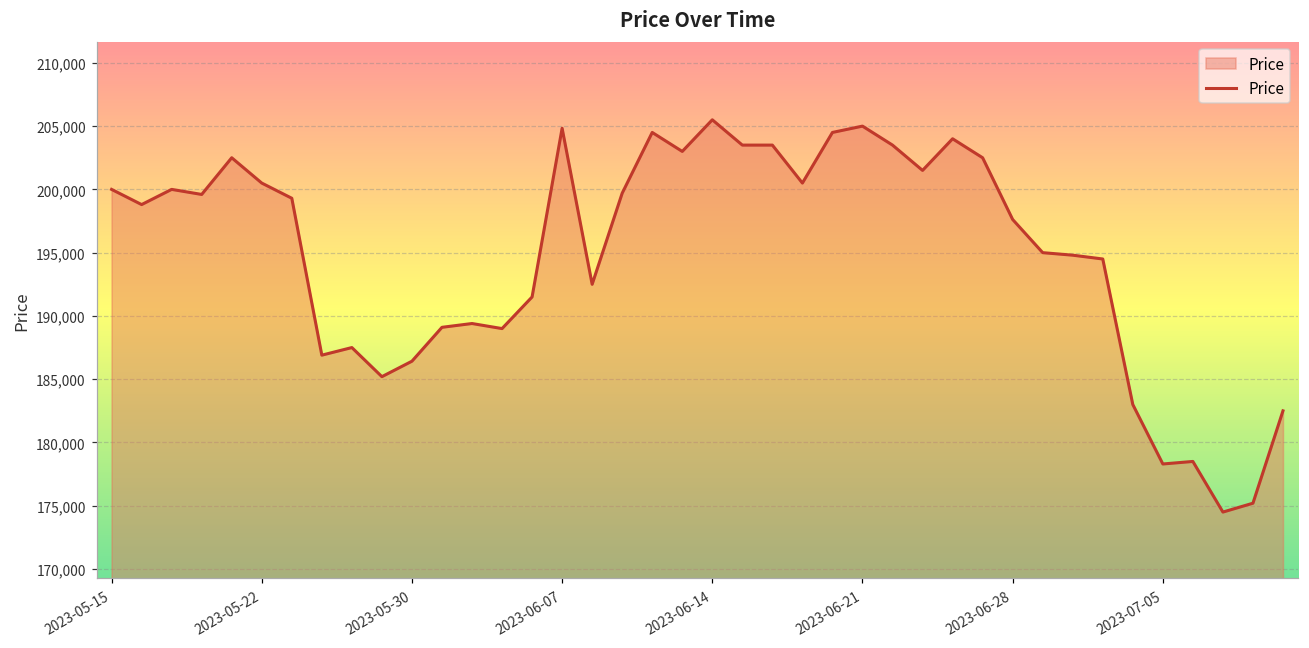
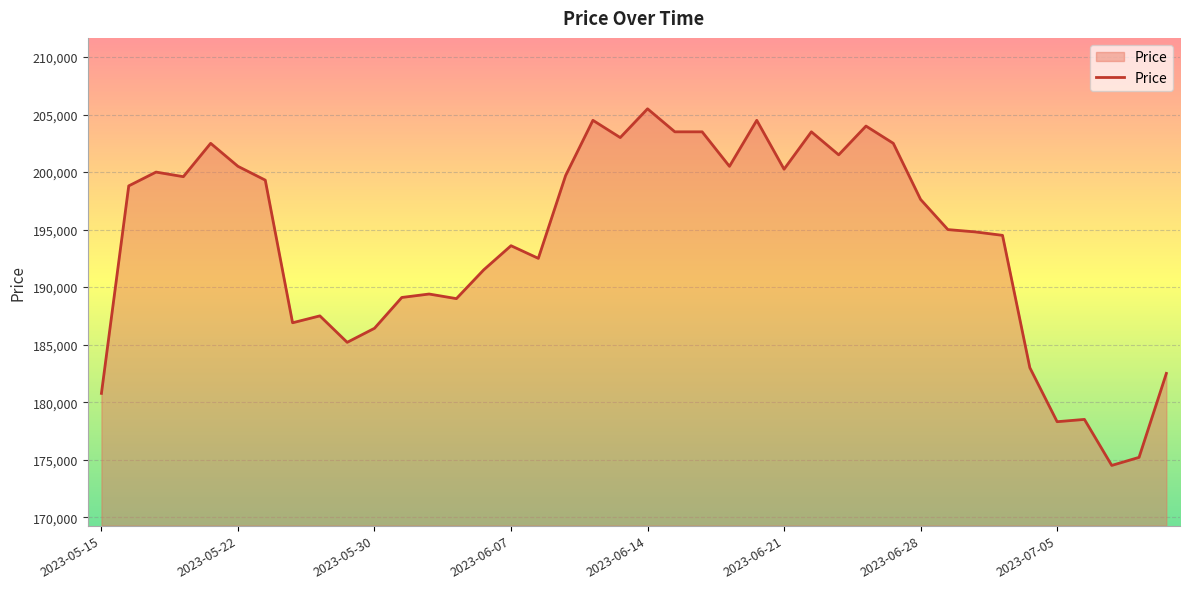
2023-05-15: 200,000 -> 180,800
2023-06-07: 204,800 -> 193,600
2023-06-21: 205,000 -> 200,300
